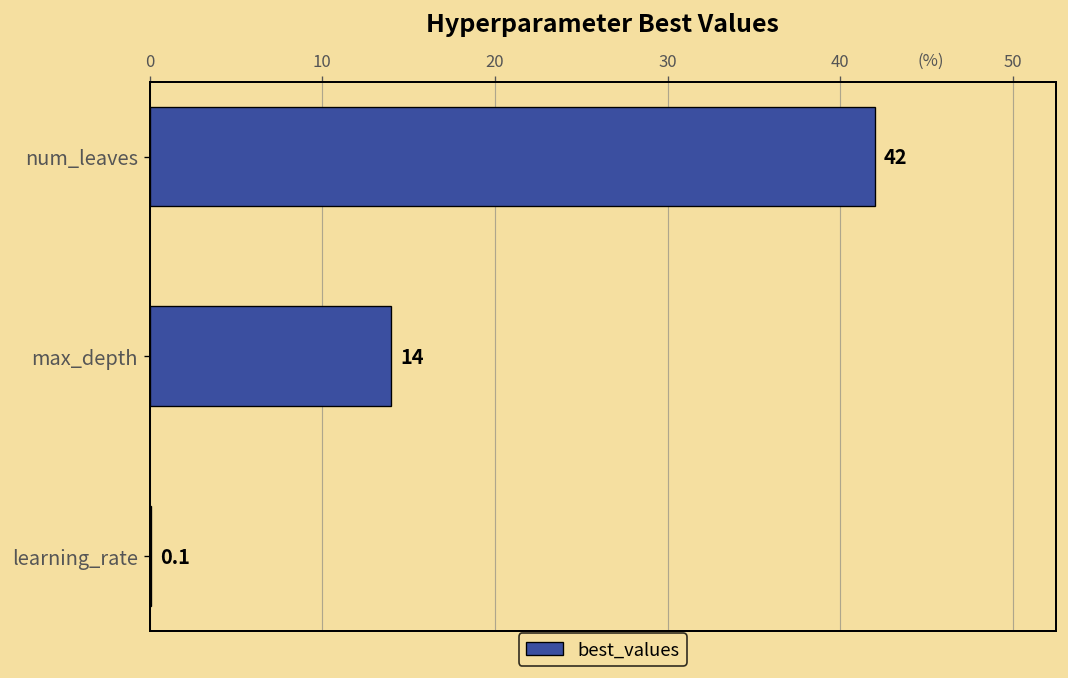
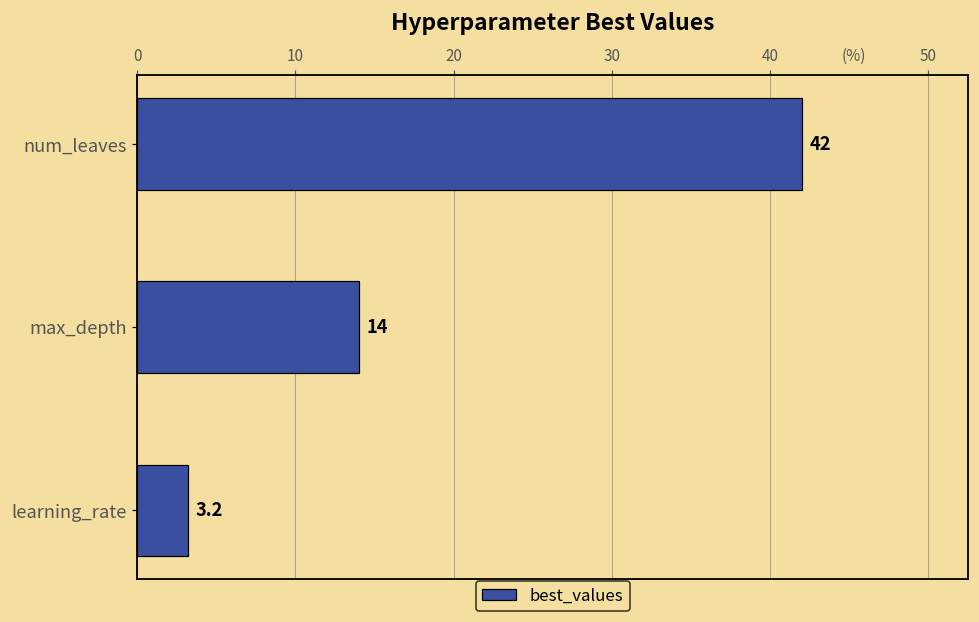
learning_rate: 0.1 -> 3.2
